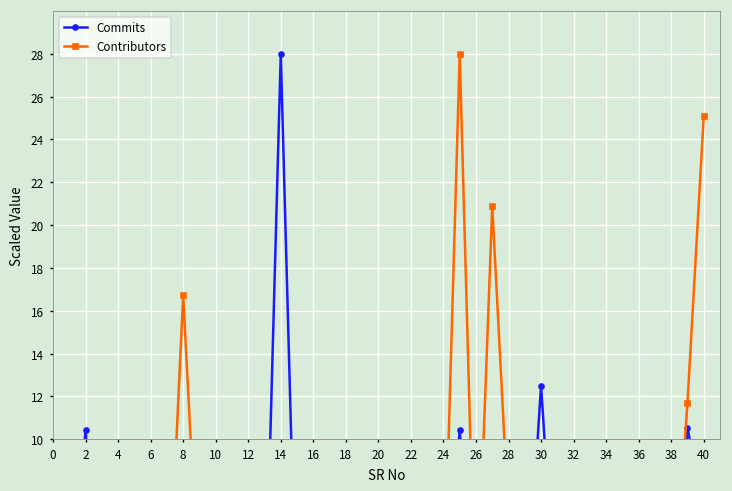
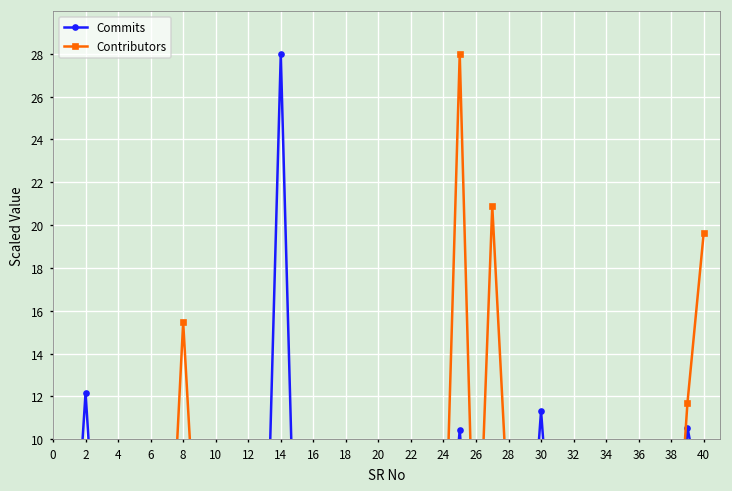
Commits, 2: 10.4 -> 12.2
Contributors, 8: 16.7 -> 15.5
Commits, 30: 12.5 -> 11.3
Contributors, 40: 25.1 -> 19.6
